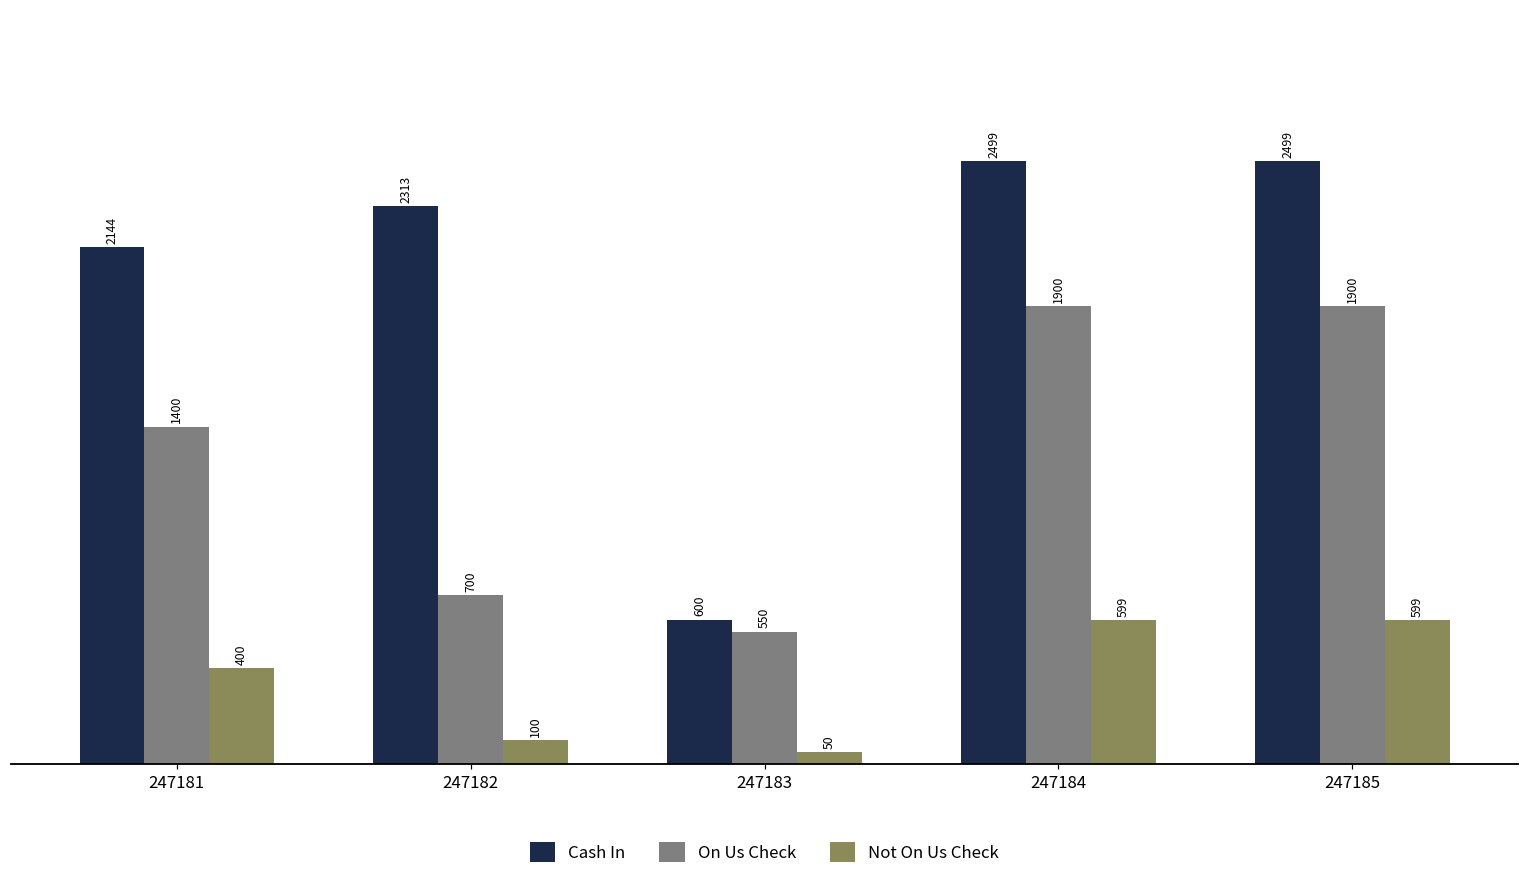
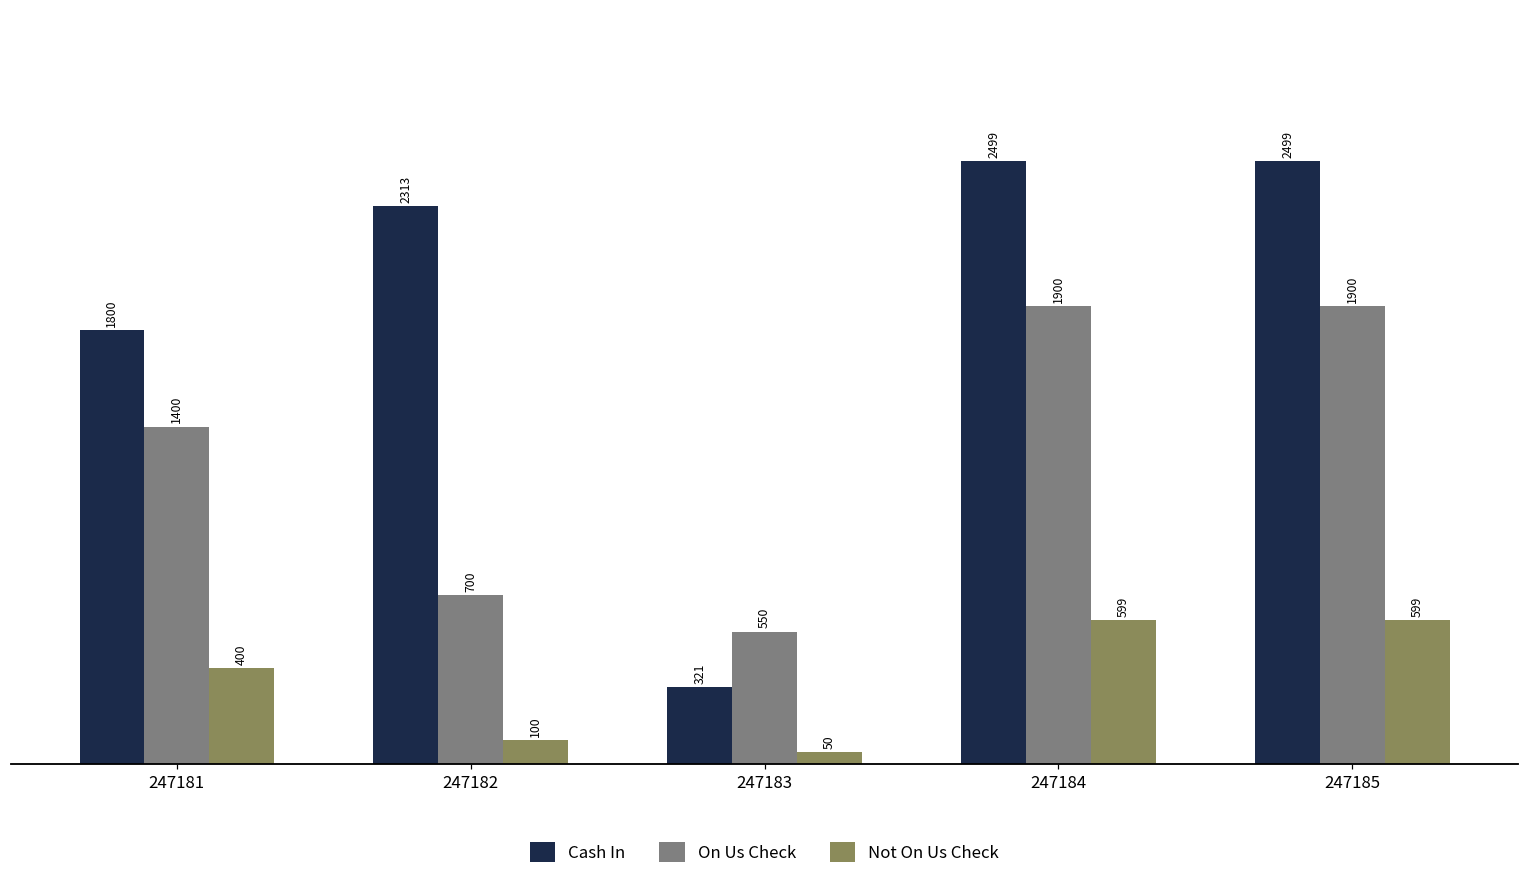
Cash In, 247181: 2144 -> 1800
Cash In, 247183: 600 -> 321
